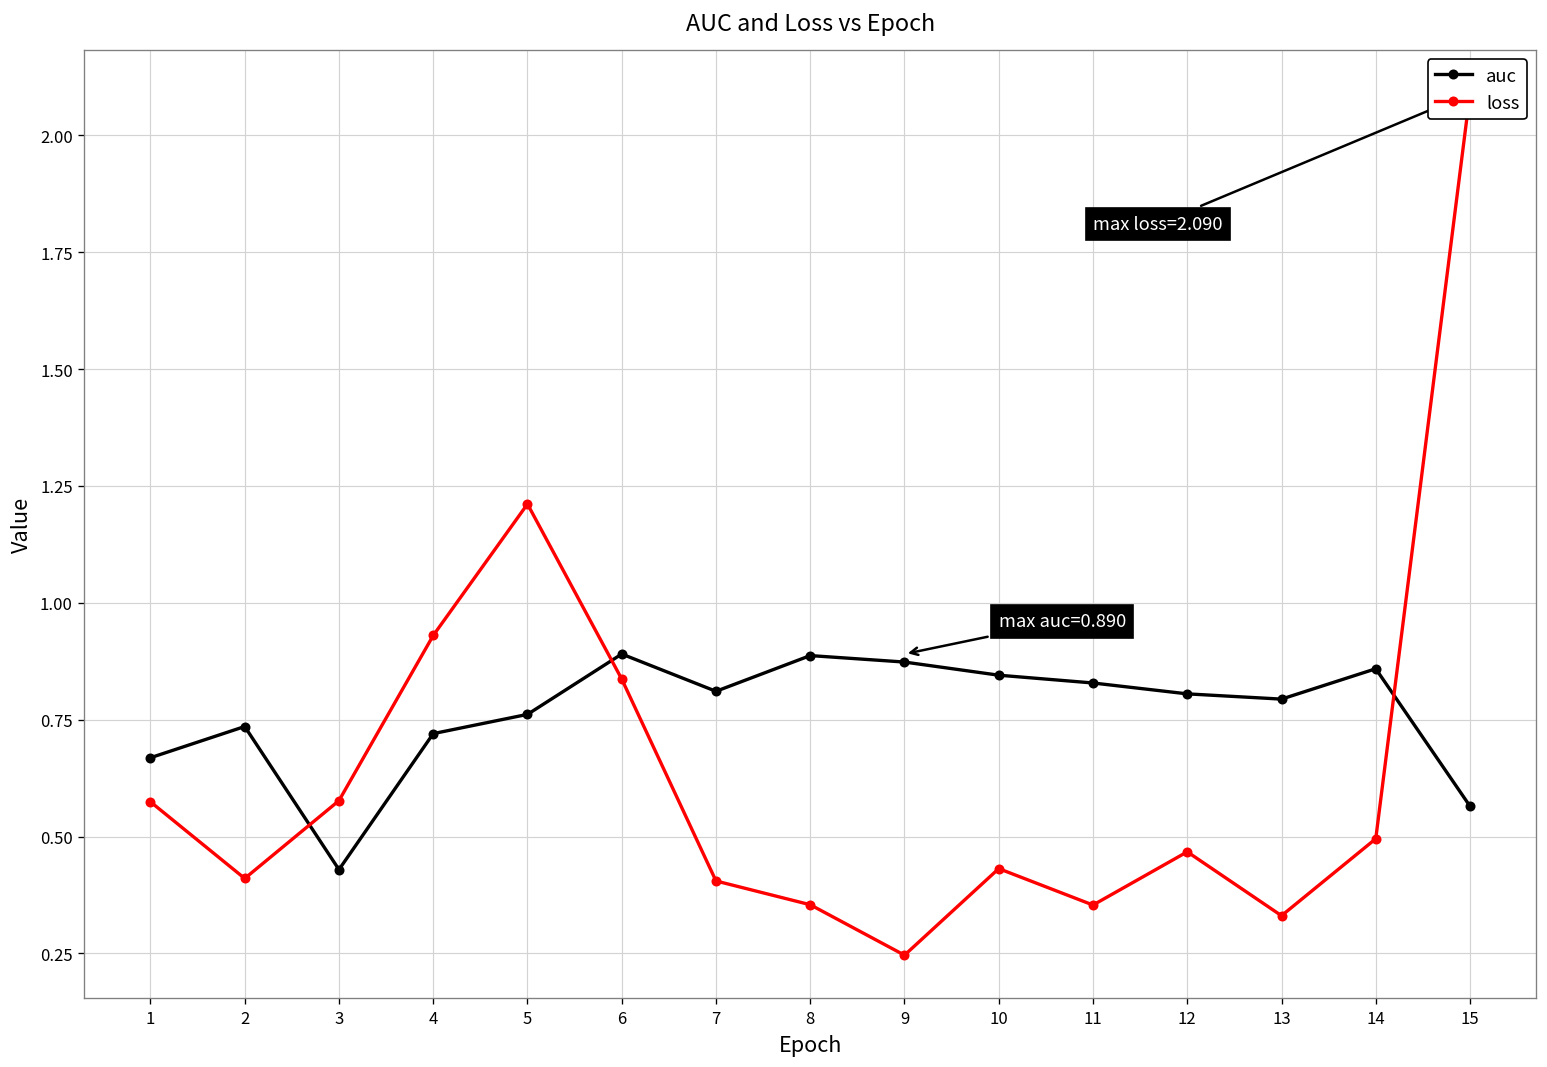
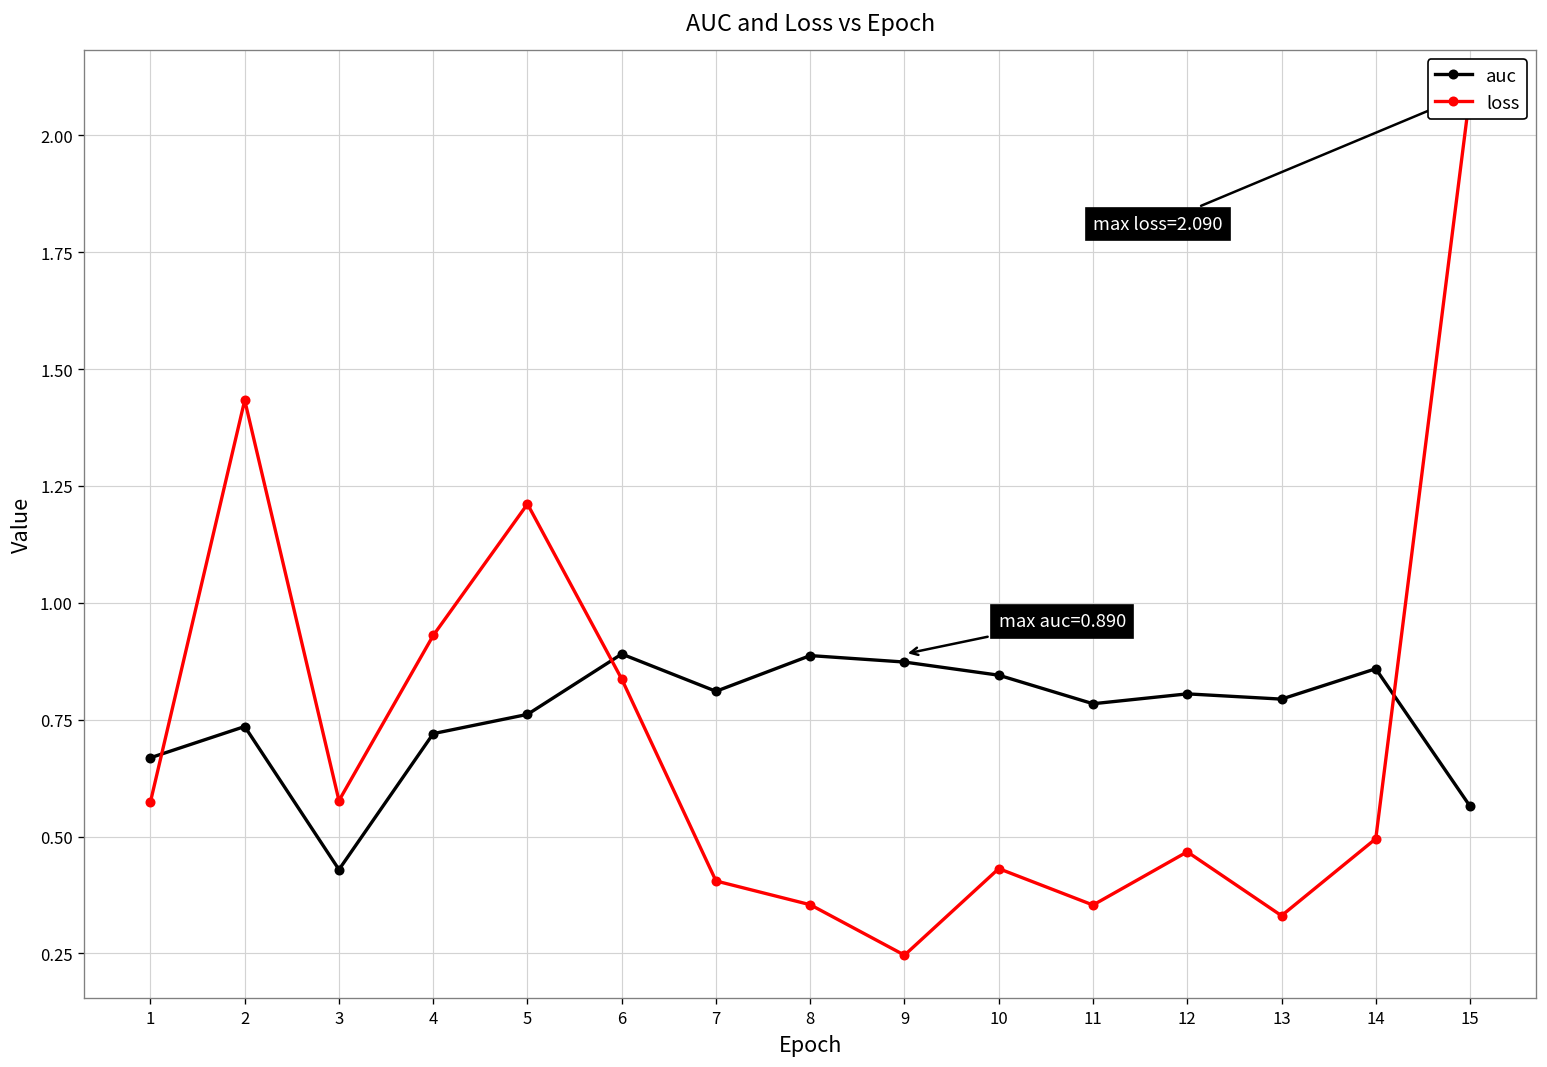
loss, 2: 0.41 -> 1.43
auc, 11: 0.83 -> 0.78
